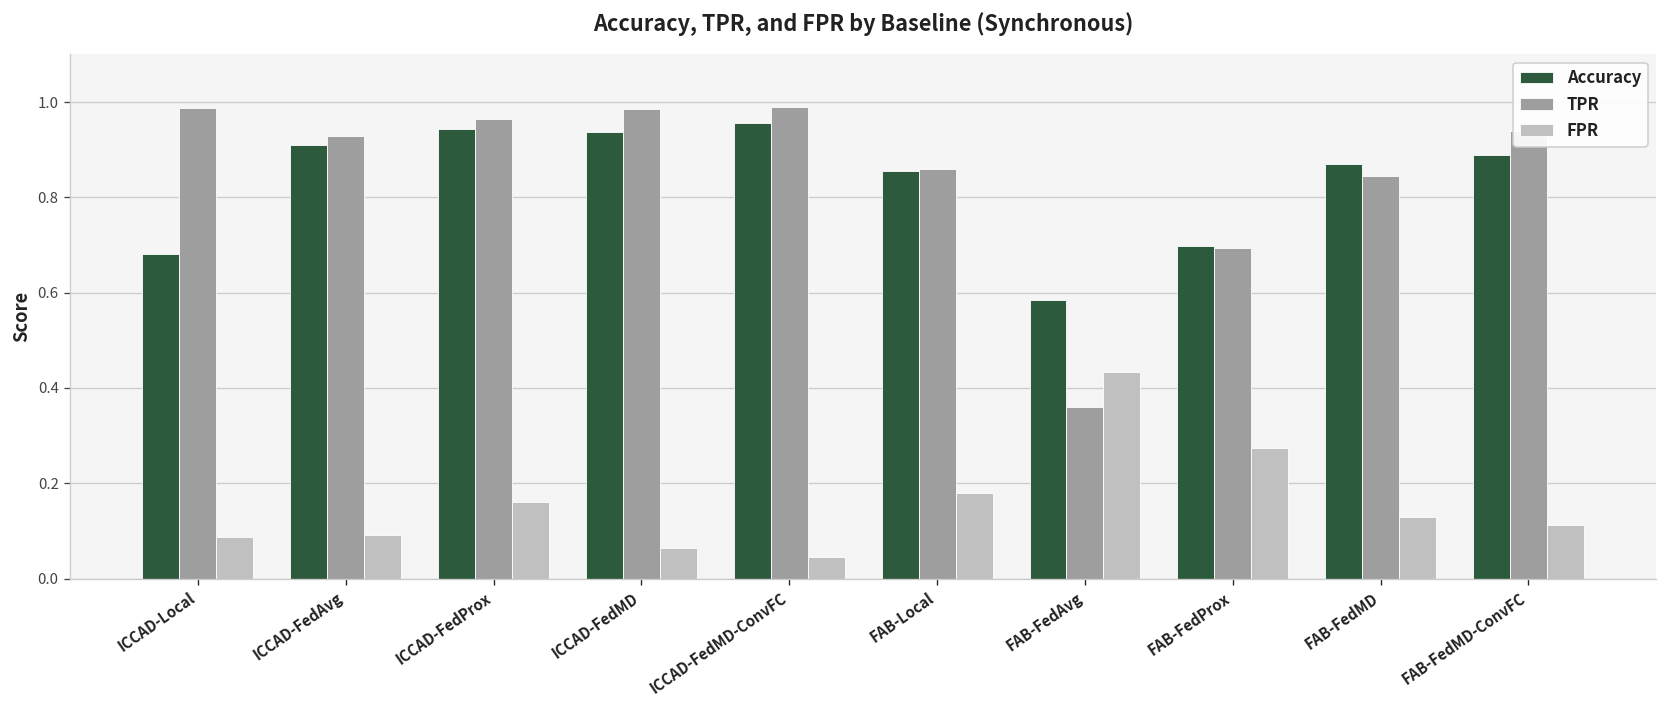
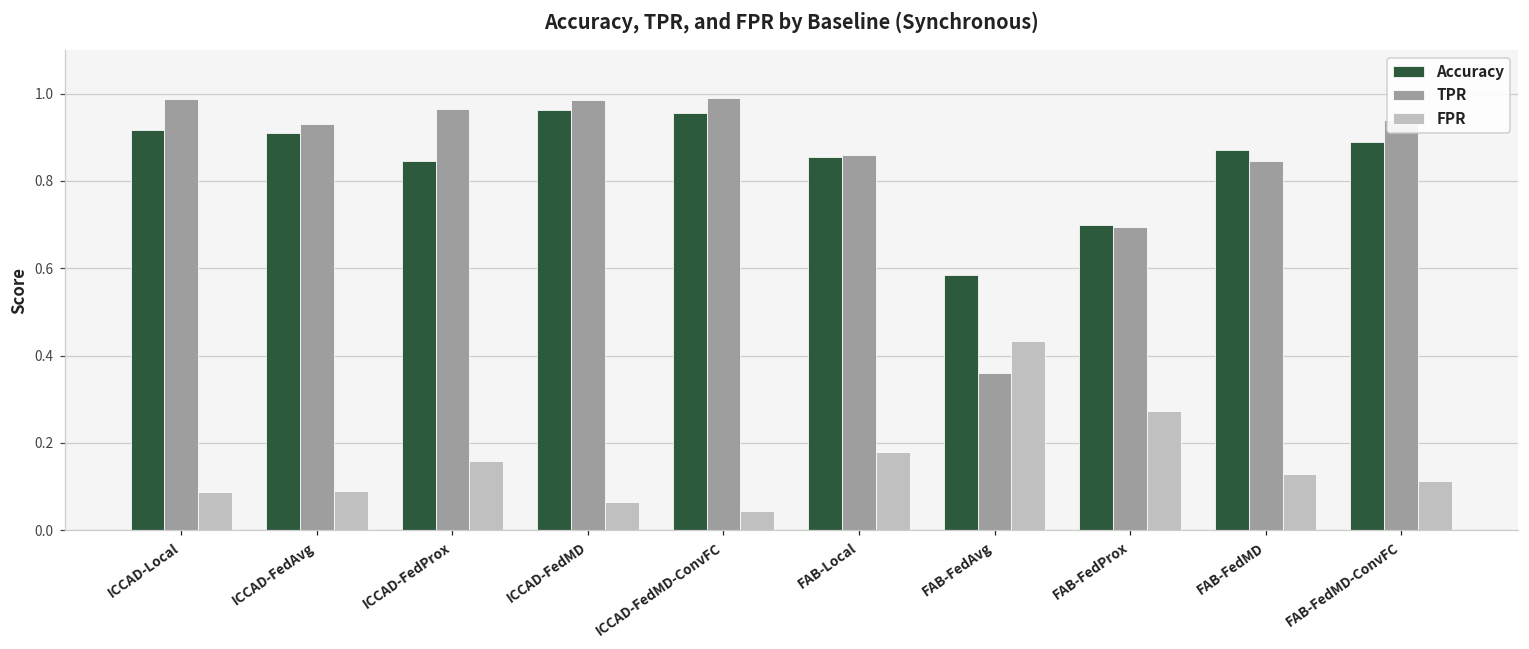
Accuracy, ICCAD-Local: 0.68 -> 0.92
Accuracy, ICCAD-FedProx: 0.94 -> 0.85
Accuracy, ICCAD-FedMD: 0.94 -> 0.96
